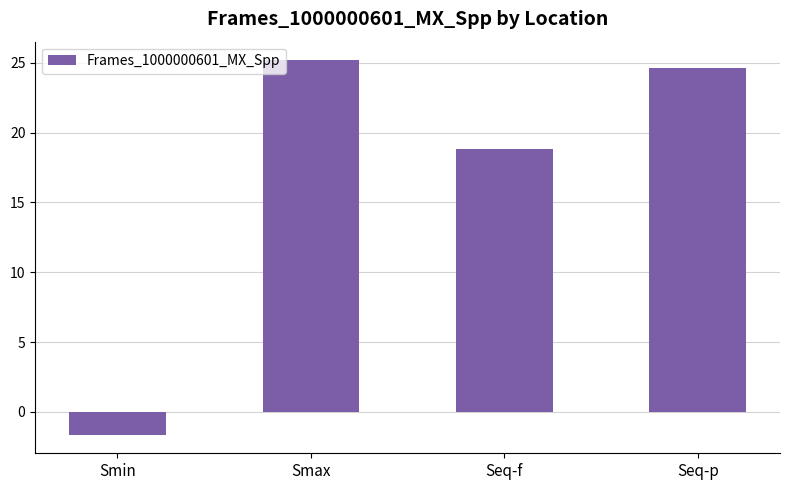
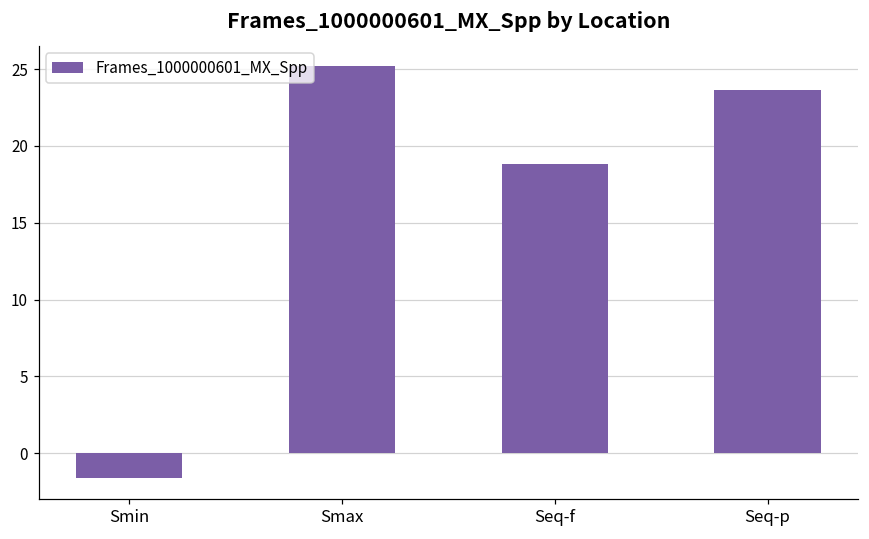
Seq-p: 24.6 -> 23.6
